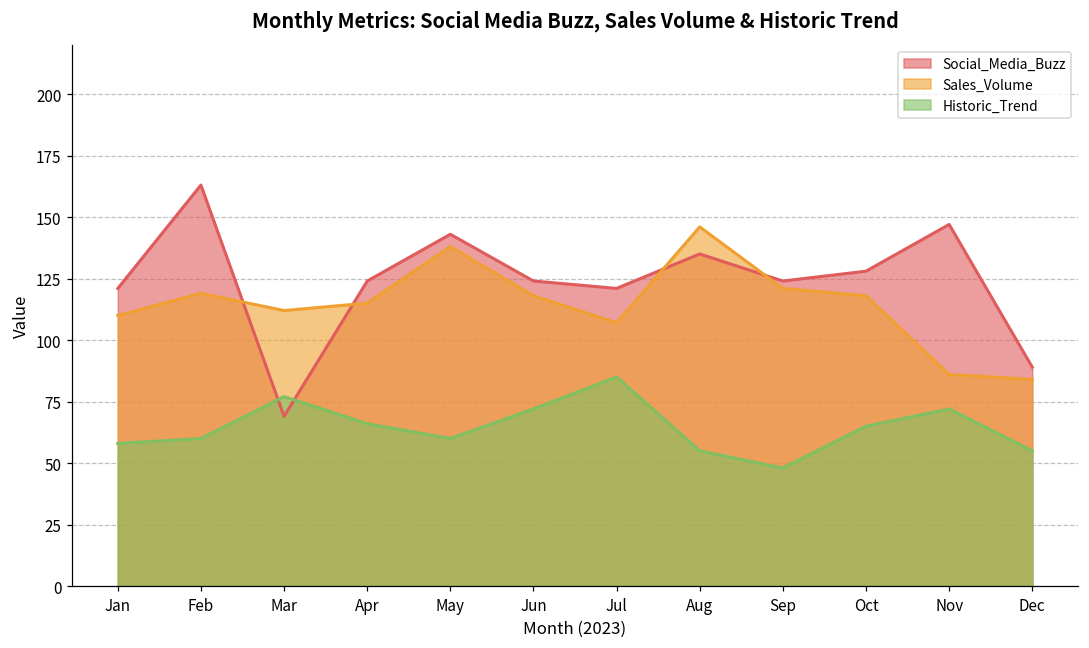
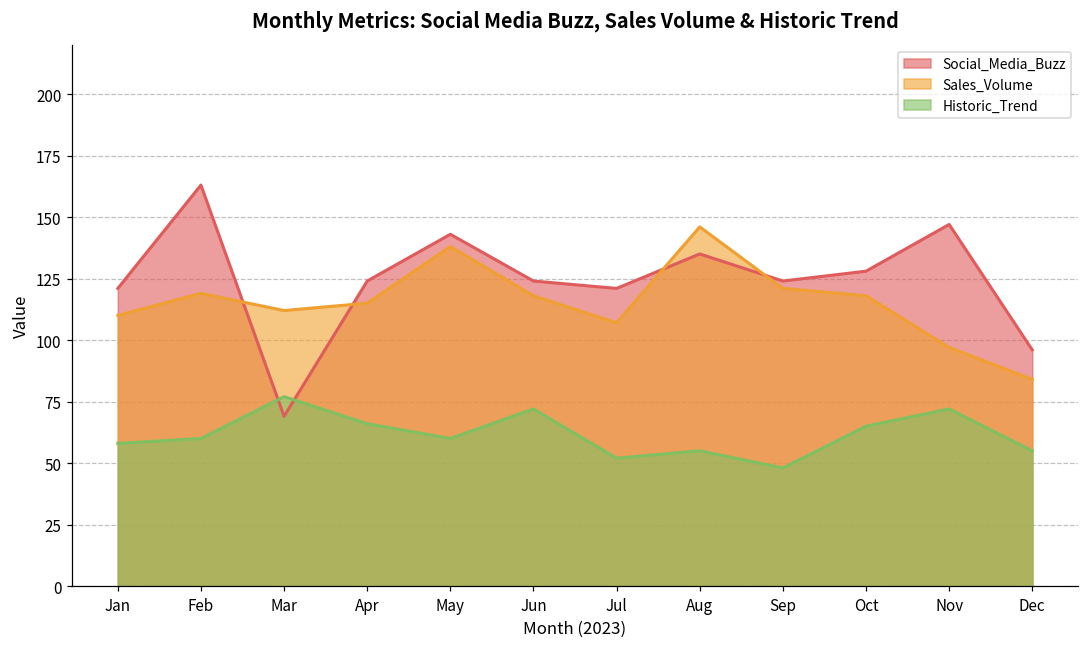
Historic_Trend, Jul: 85 -> 52
Sales_Volume, Nov: 86 -> 97
Social_Media_Buzz, Dec: 89 -> 96
